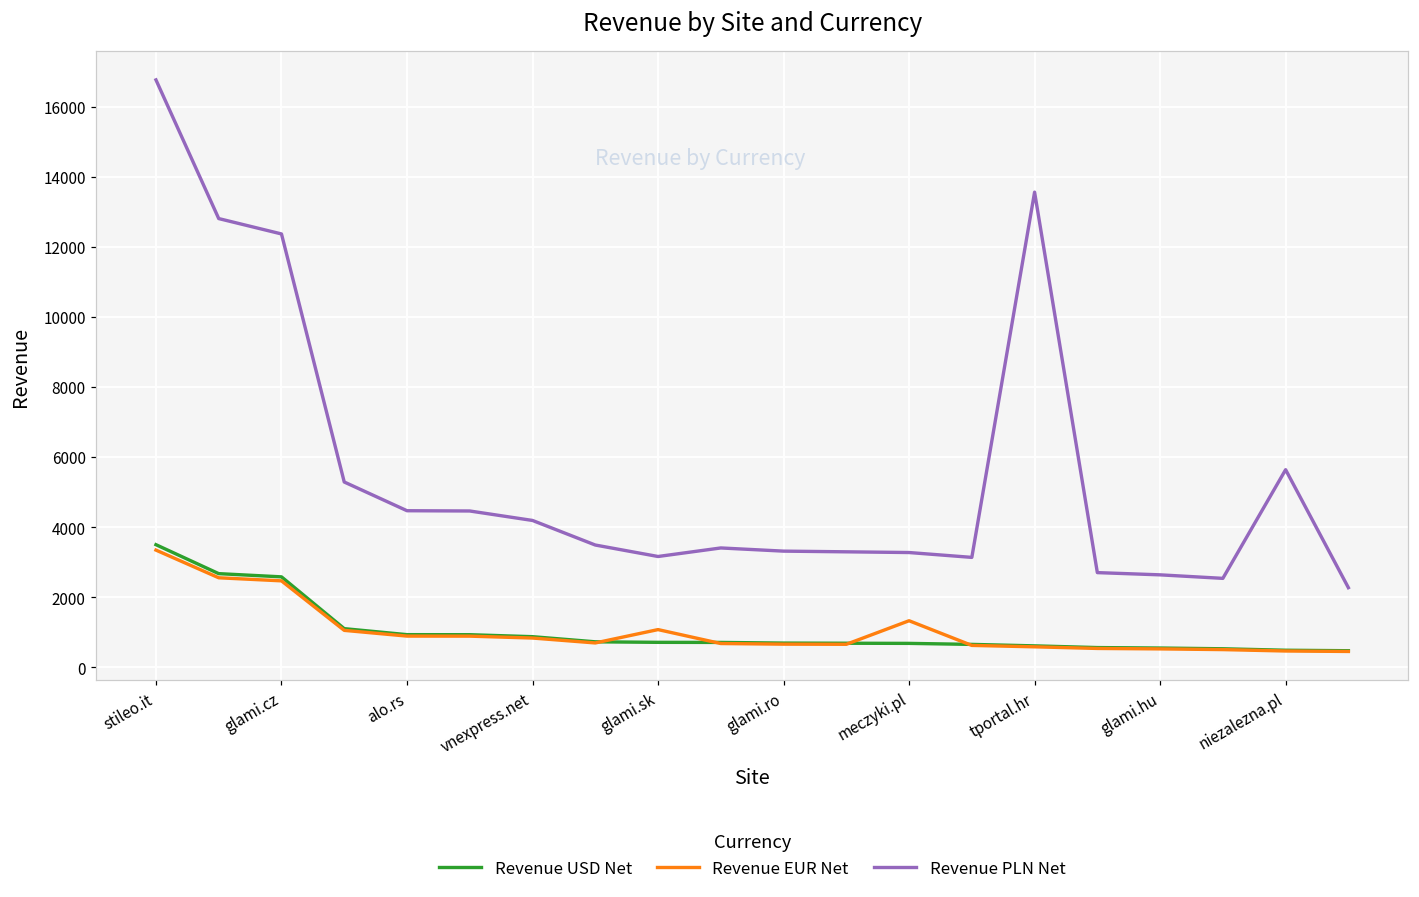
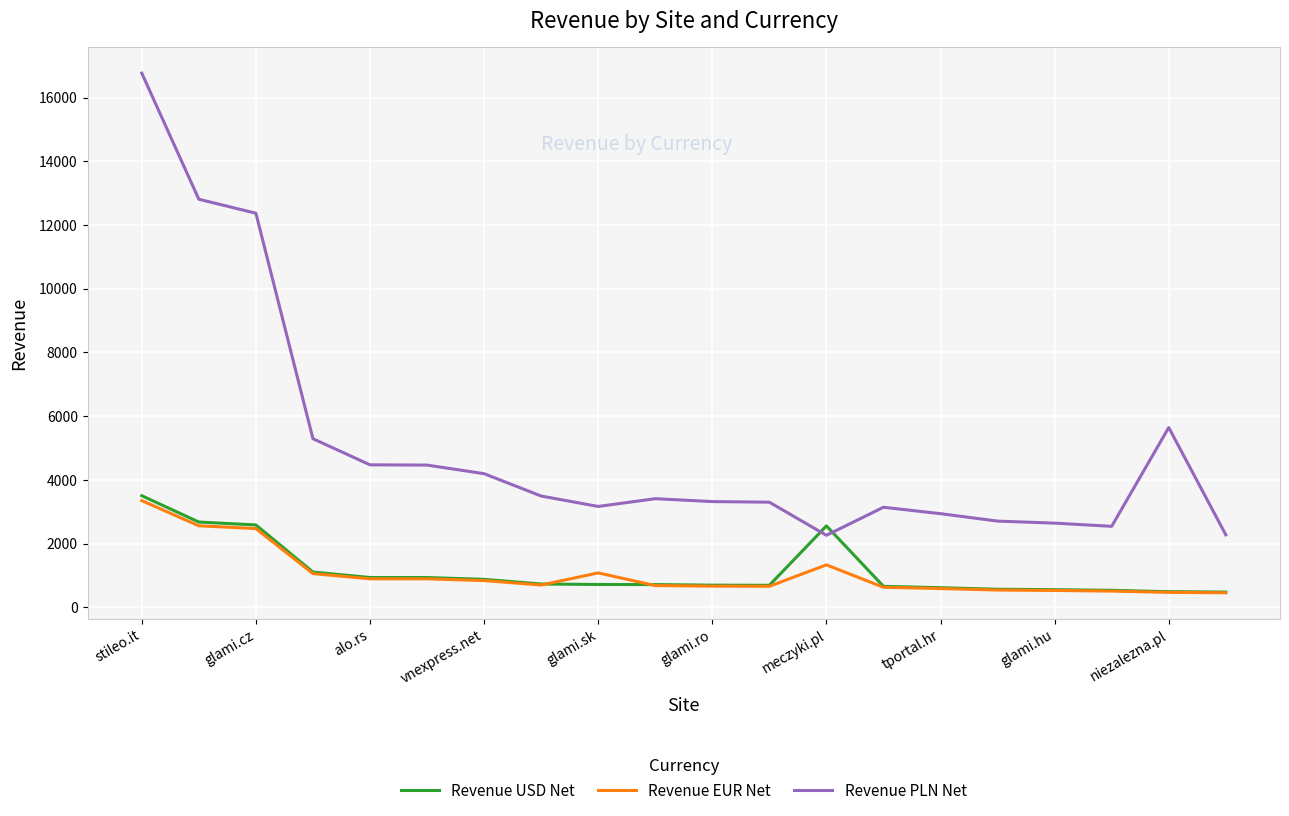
Revenue USD Net, meczyki.pl: 700 -> 2600
Revenue PLN Net, meczyki.pl: 3300 -> 2300
Revenue PLN Net, tportal.hr: 13600 -> 2900
